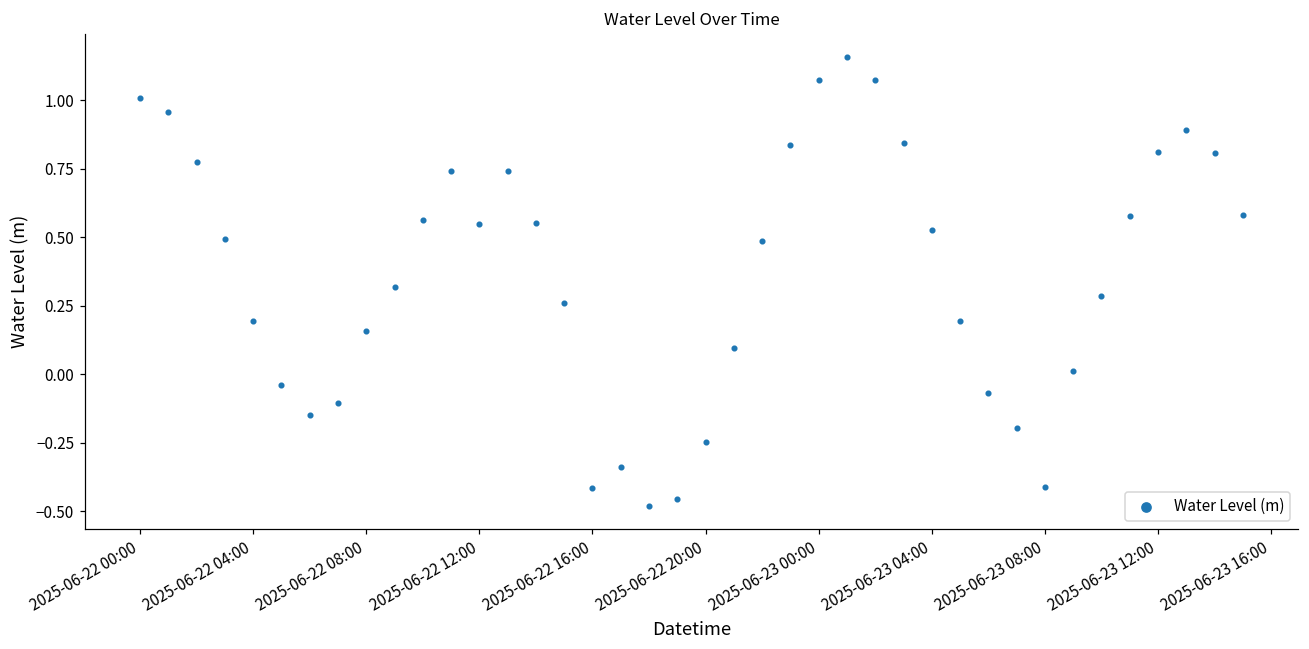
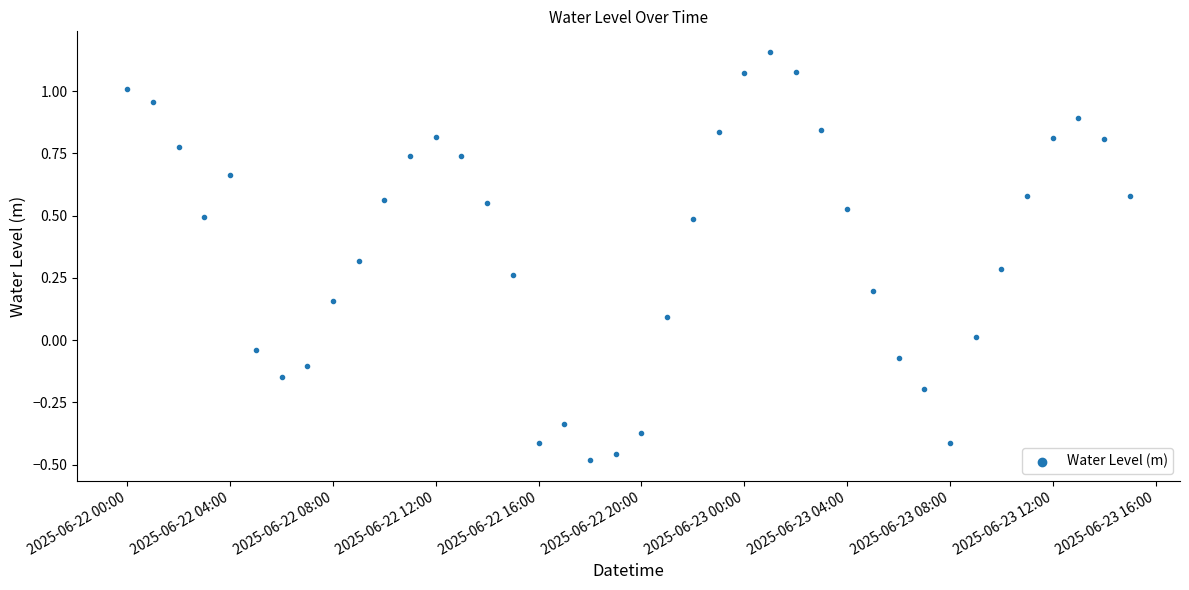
2025-06-22 04:00: 0.19 -> 0.66
2025-06-22 12:00: 0.55 -> 0.81
2025-06-22 20:00: -0.25 -> -0.37
